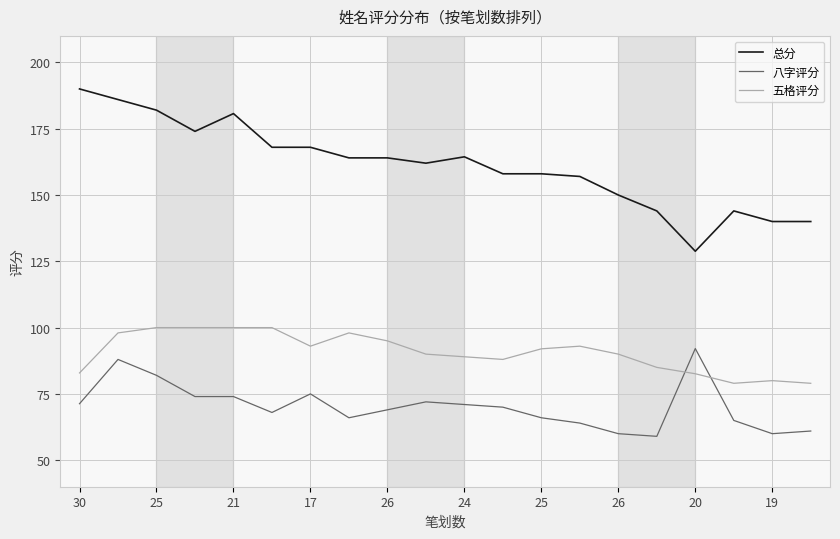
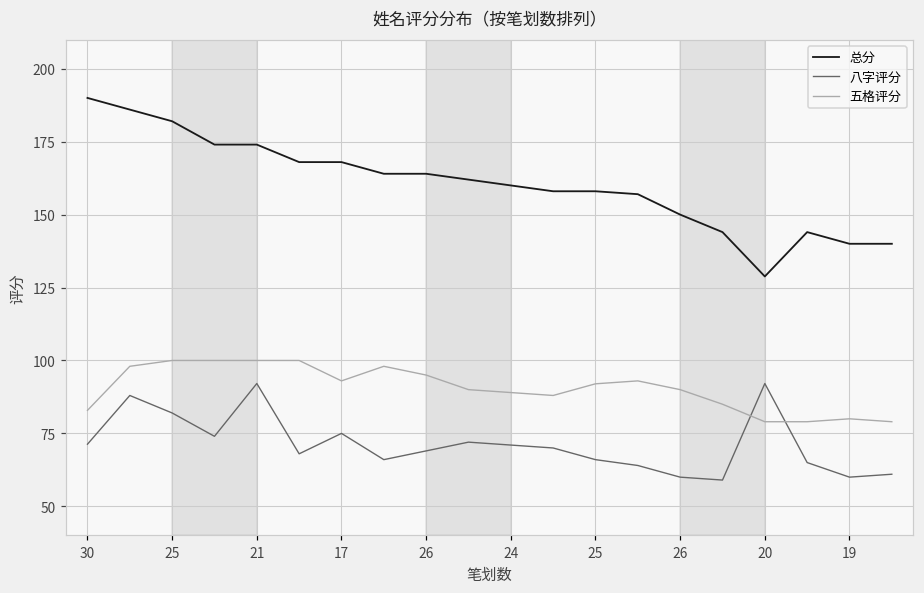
总分, 21: 181 -> 174
八字评分, 21: 74 -> 92
总分, 24: 164 -> 160
五格评分, 20: 83 -> 79
